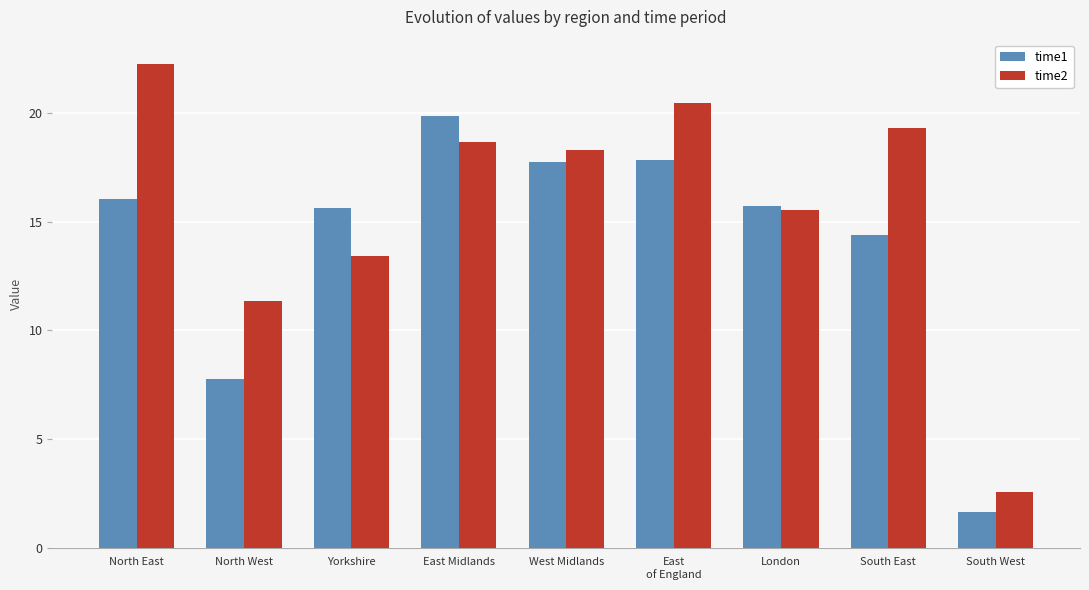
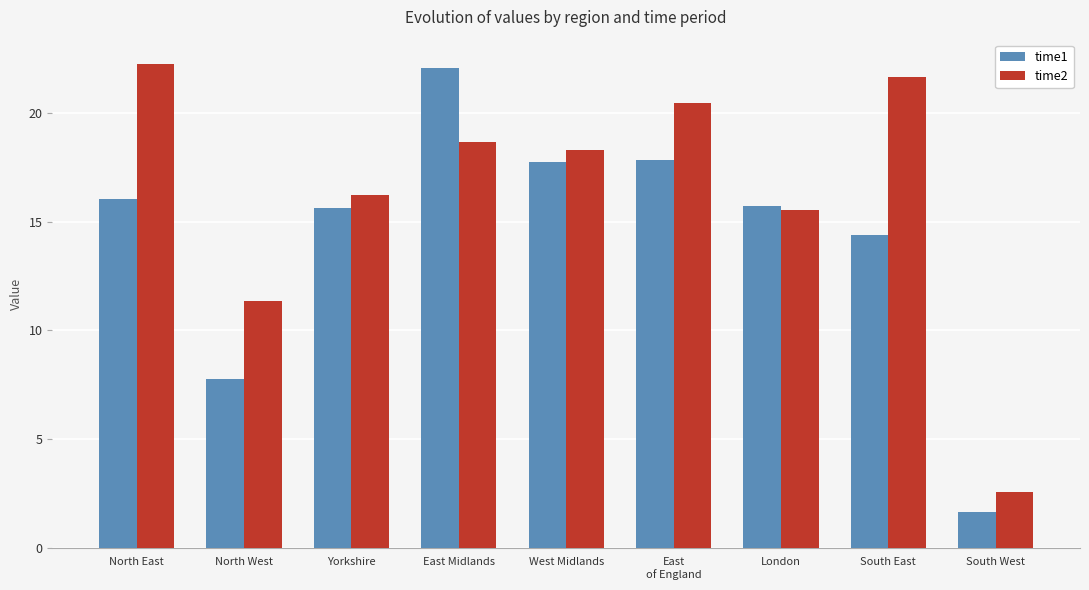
time2, Yorkshire: 13.4 -> 16.2
time1, East Midlands: 19.9 -> 22.1
time2, South East: 19.3 -> 21.7
